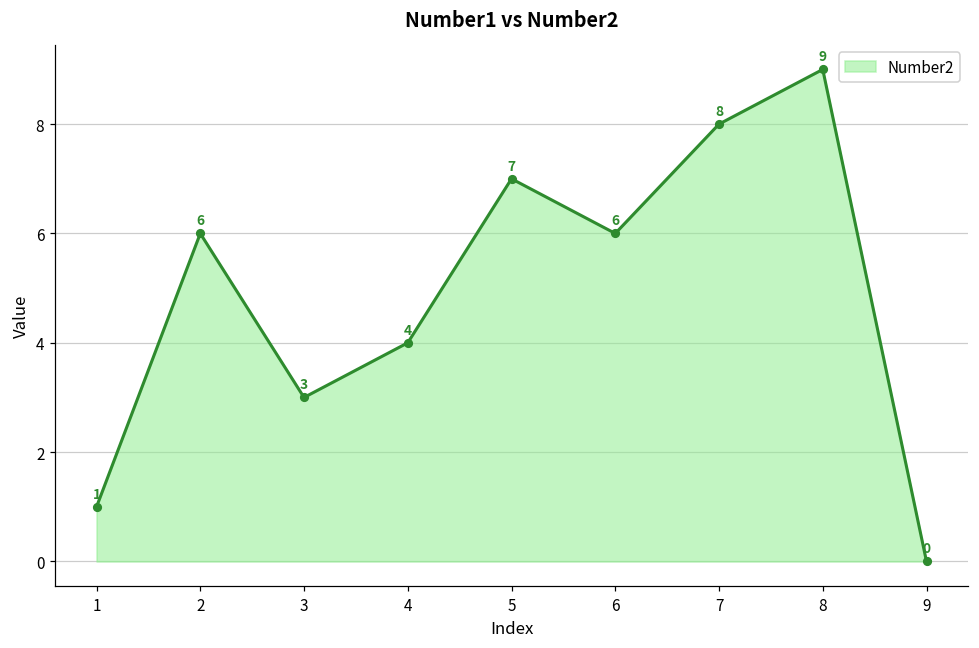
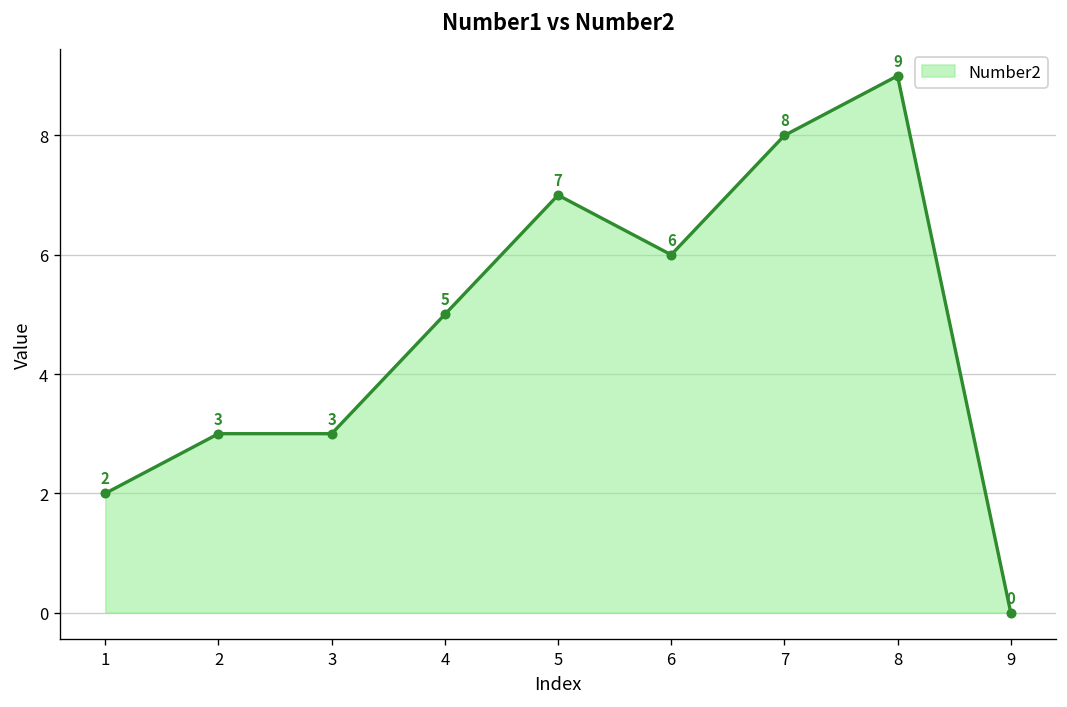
1: 1 -> 2
2: 6 -> 3
4: 4 -> 5
